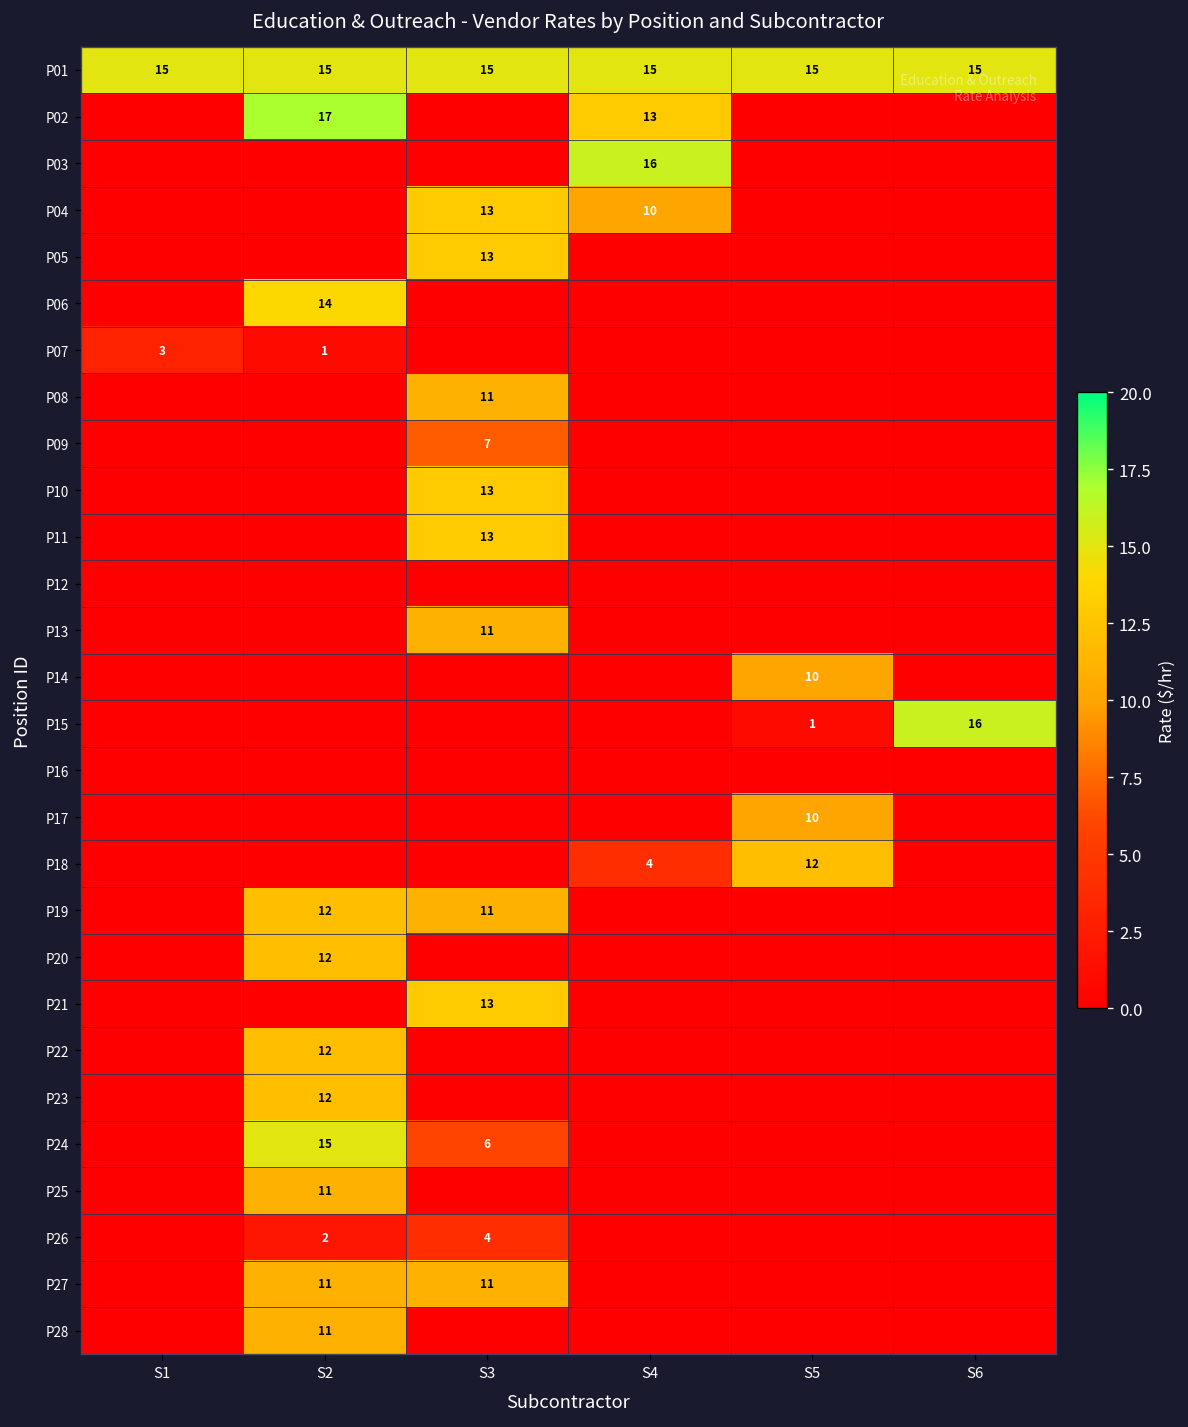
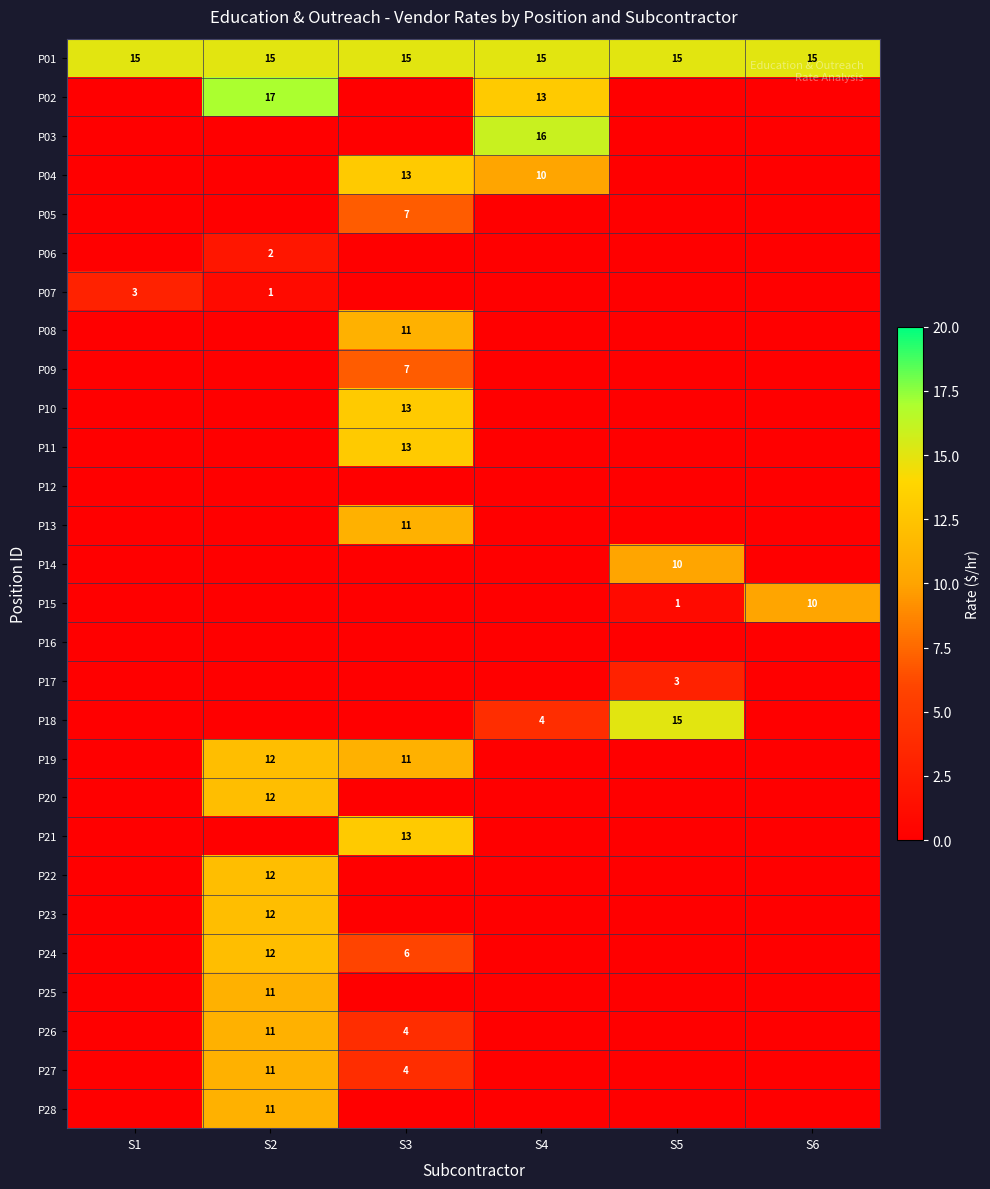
P05, S3: 13 -> 7
P06, S2: 14 -> 2
P15, S6: 16 -> 10
P17, S5: 10 -> 3
P18, S5: 12 -> 15
P24, S2: 15 -> 12
P26, S2: 2 -> 11
P27, S3: 11 -> 4
